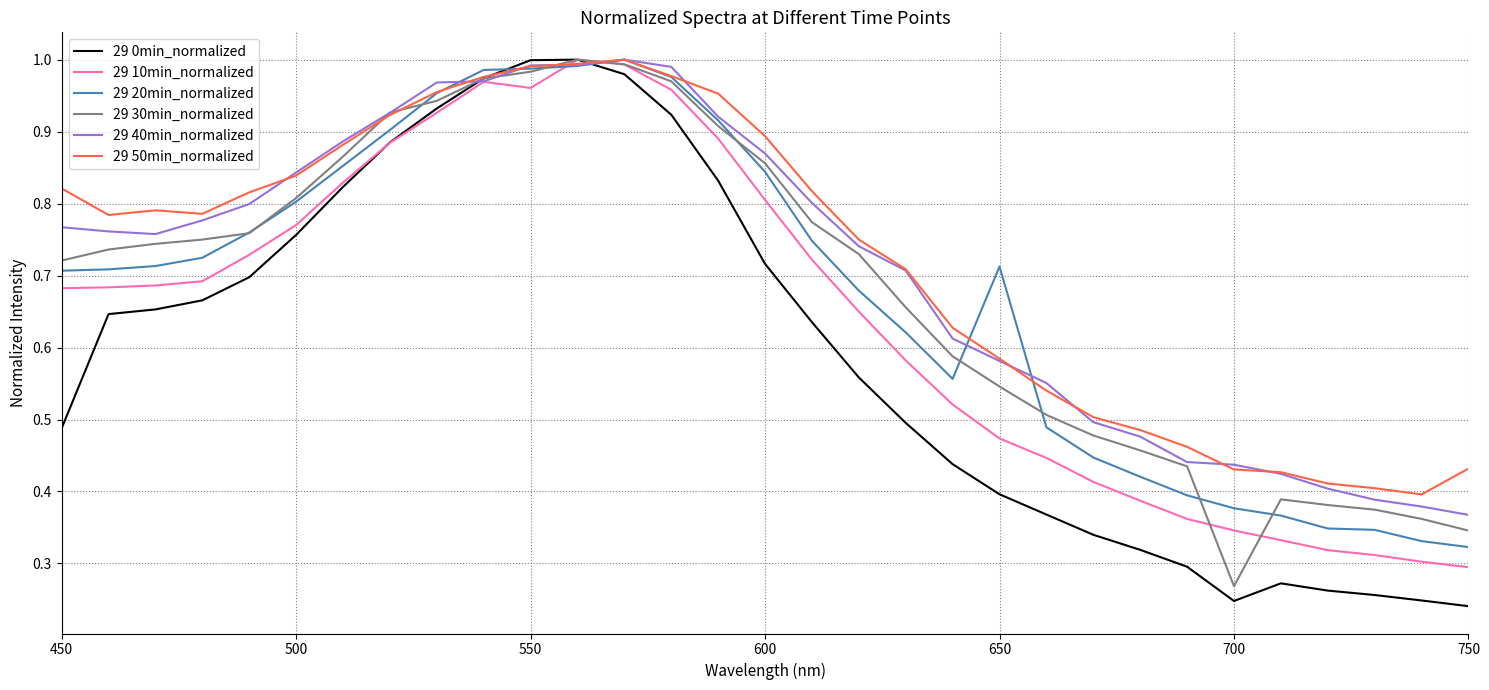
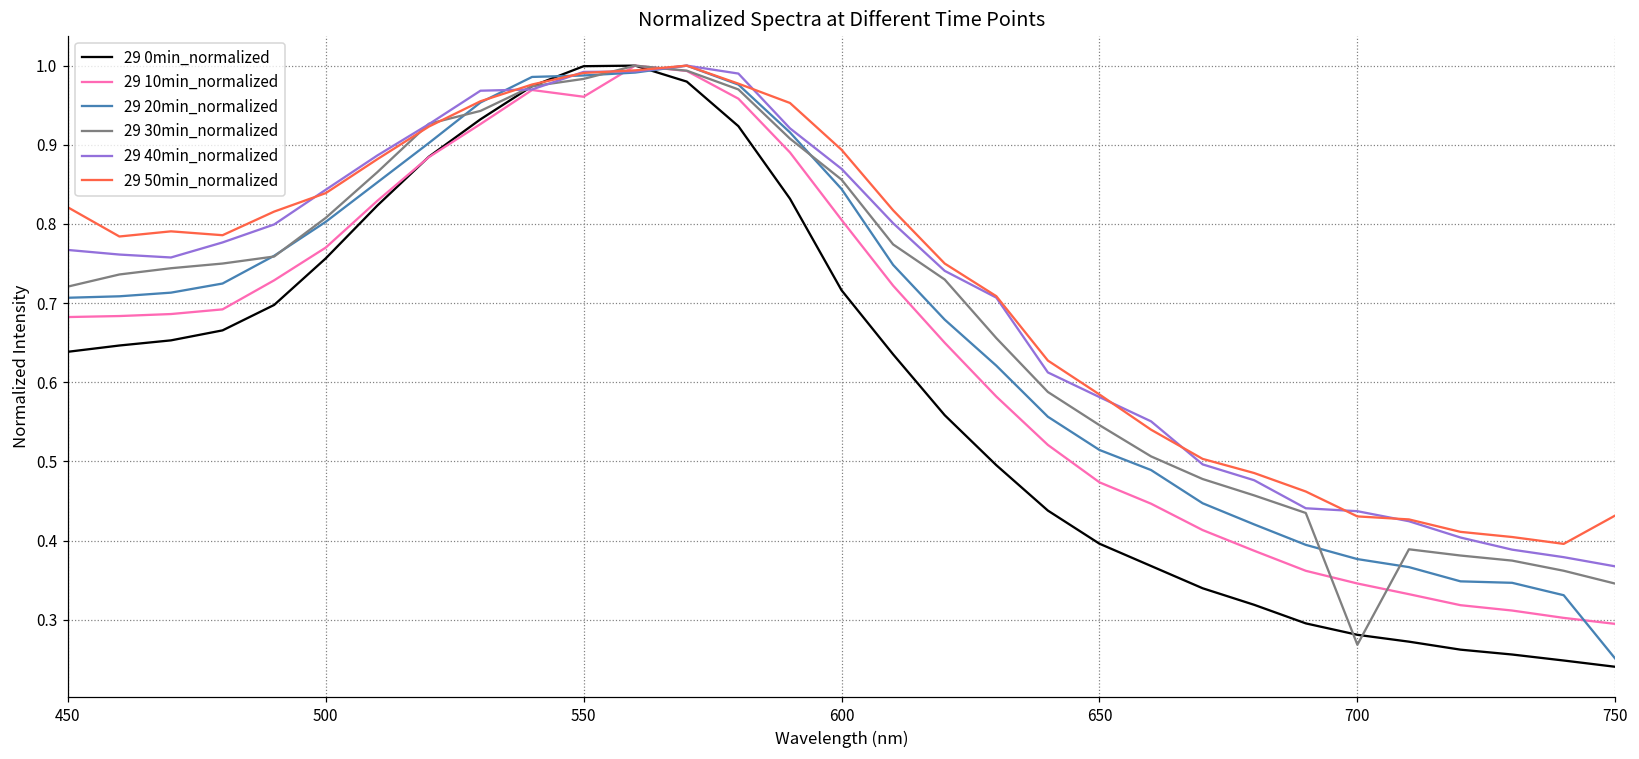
29 0min_normalized, 450: 0.49 -> 0.64
29 20min_normalized, 650: 0.71 -> 0.51
29 0min_normalized, 700: 0.25 -> 0.28
29 20min_normalized, 750: 0.32 -> 0.25
